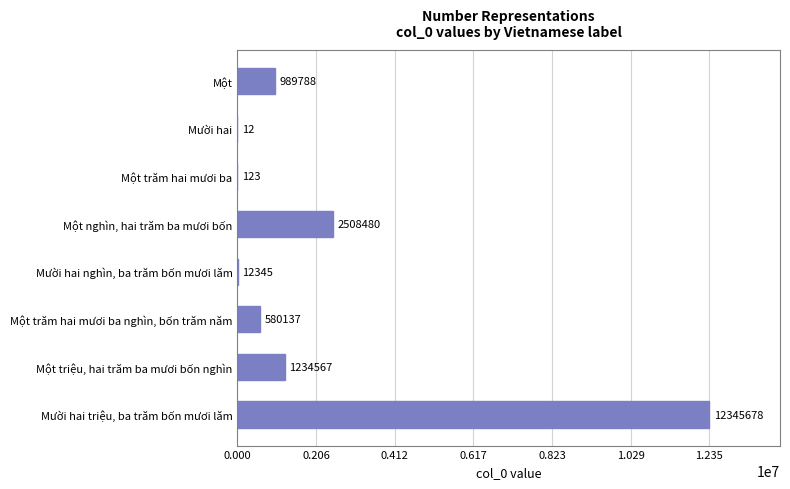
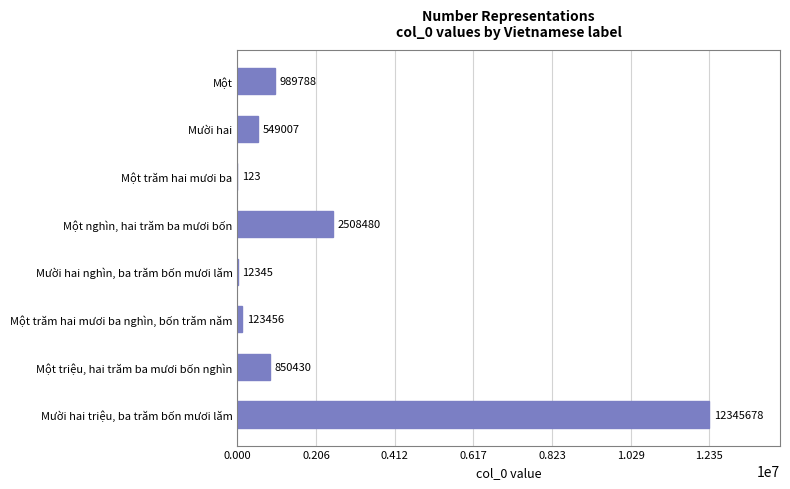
Mười hai: 12 -> 549007
Một trăm hai mươi ba nghìn, bốn trăm năm: 580137 -> 123456
Một triệu, hai trăm ba mươi bốn nghìn: 1234567 -> 850430
